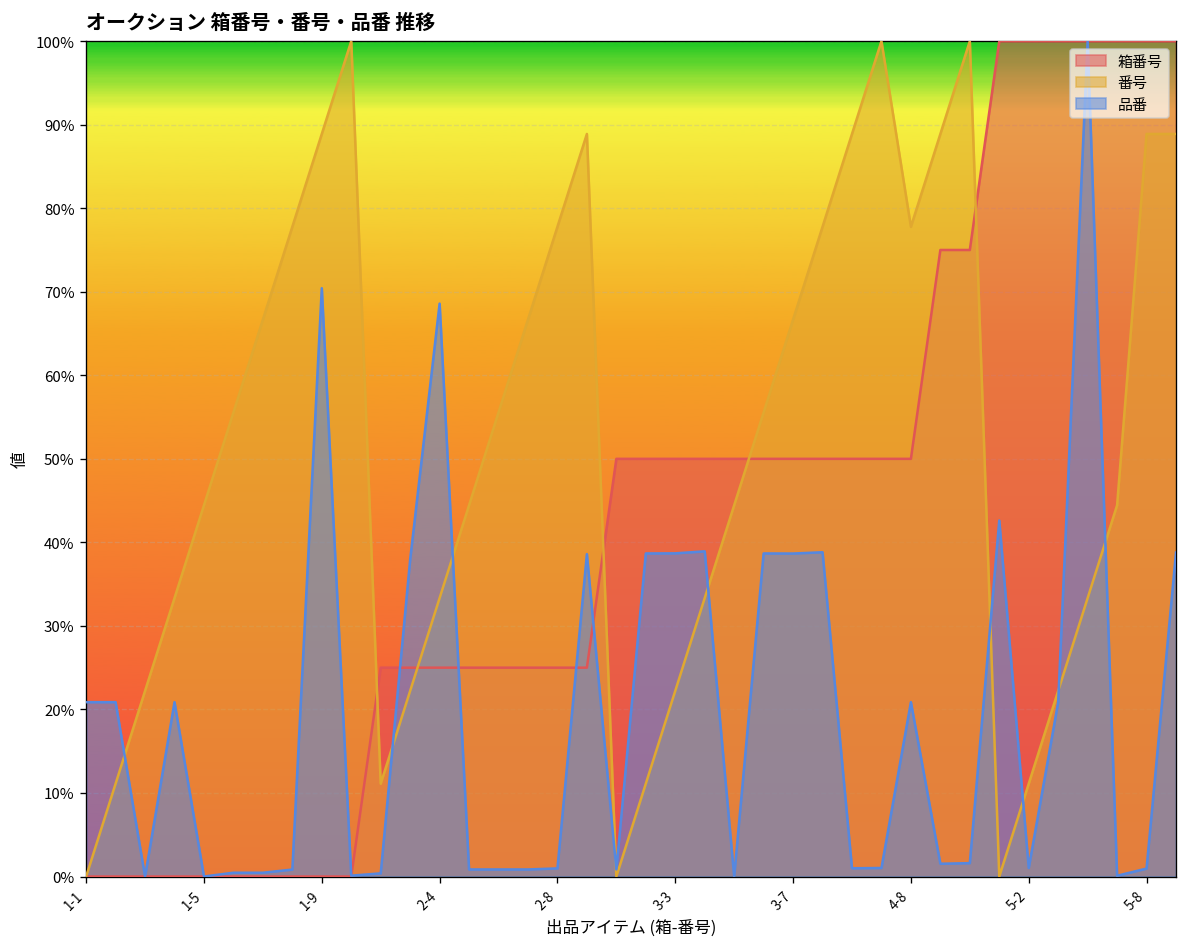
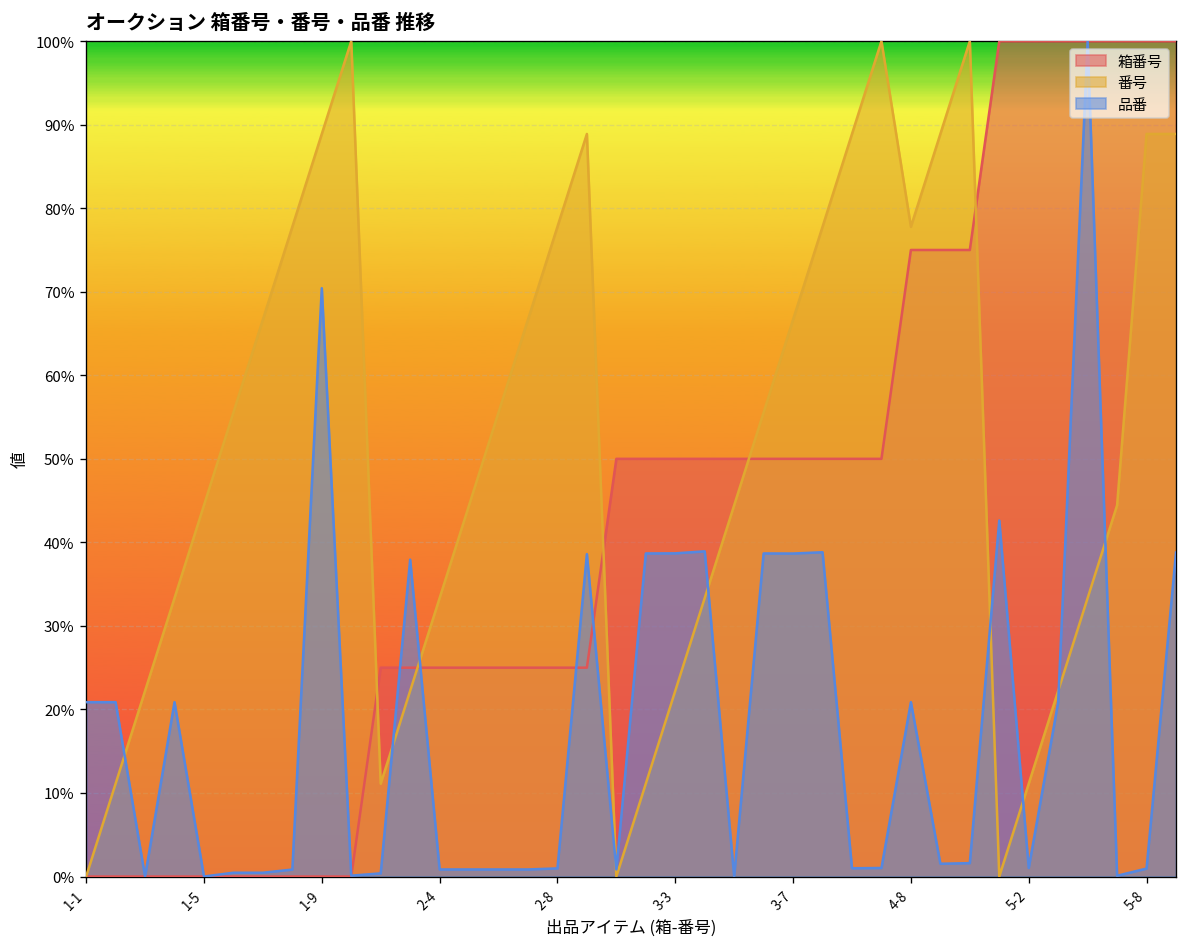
品番, 2-4: 69% -> 1%
箱番号, 4-8: 50% -> 75%
